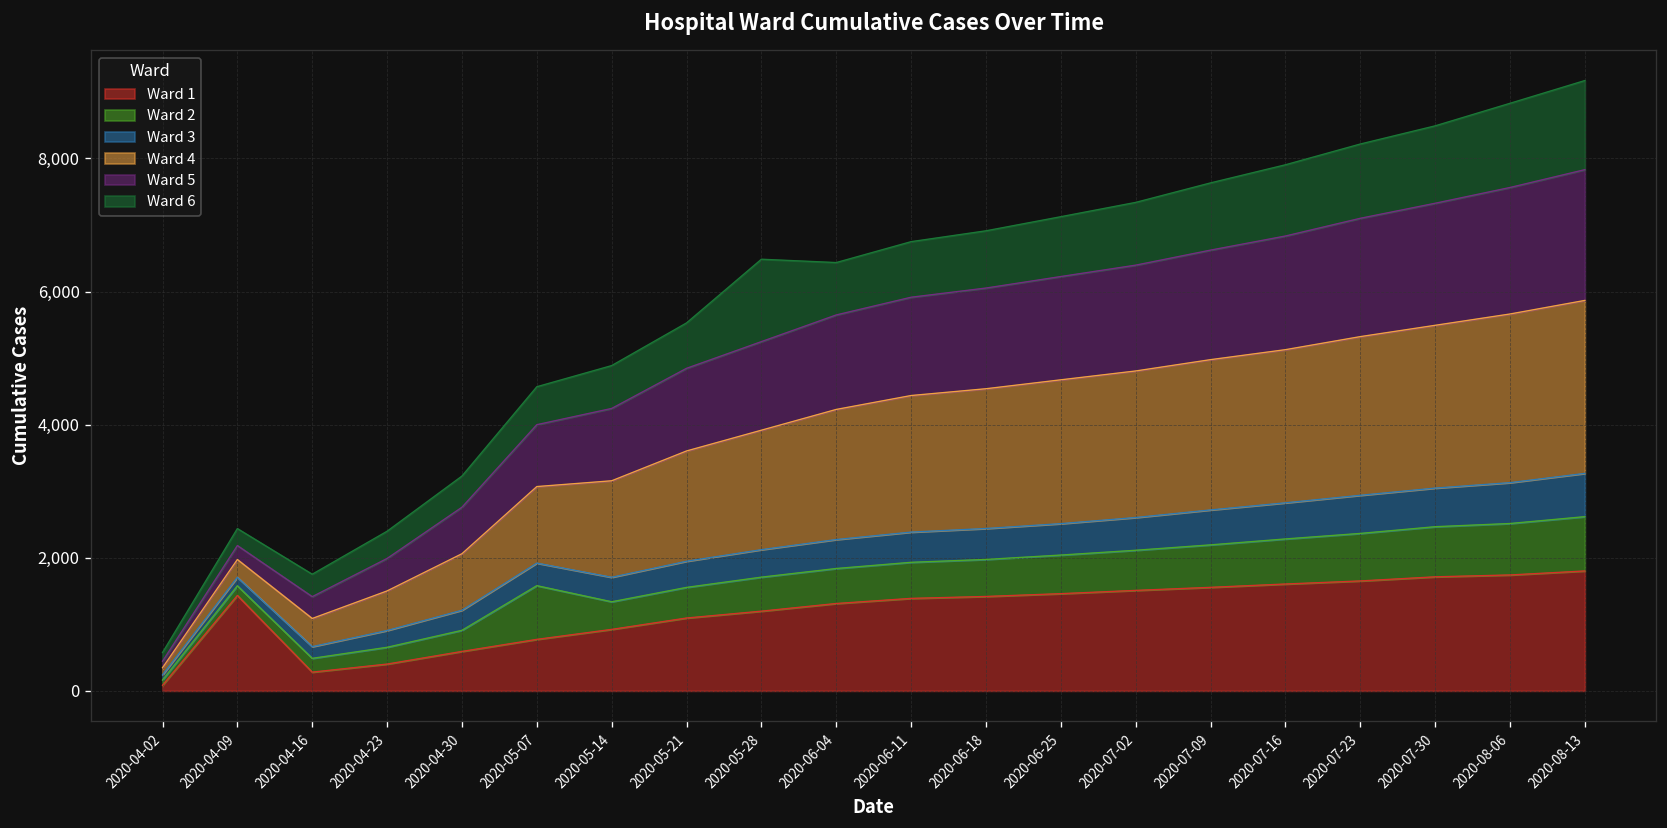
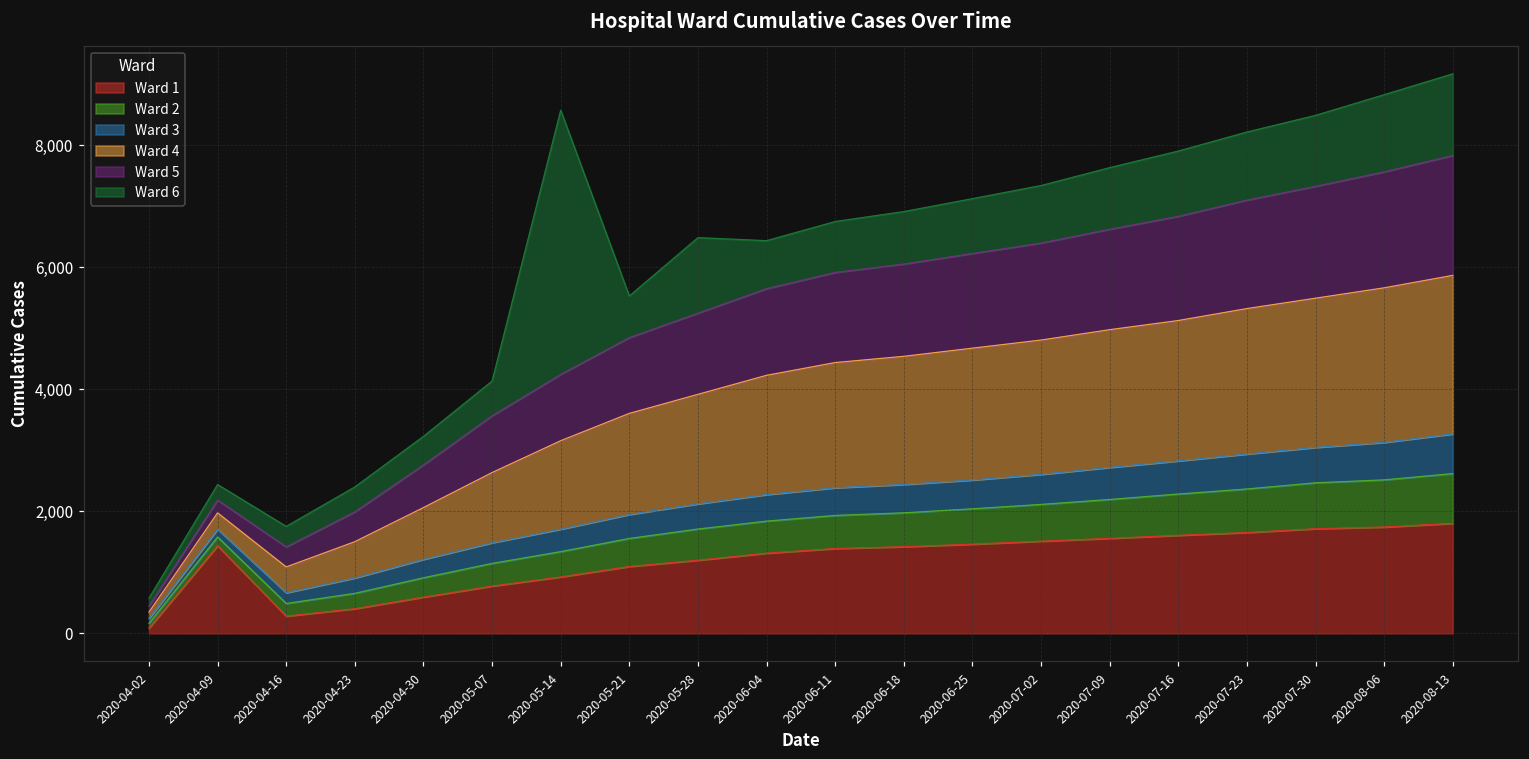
Ward 2, 2020-05-07: 800 -> 400
Ward 6, 2020-05-14: 600 -> 4,300
